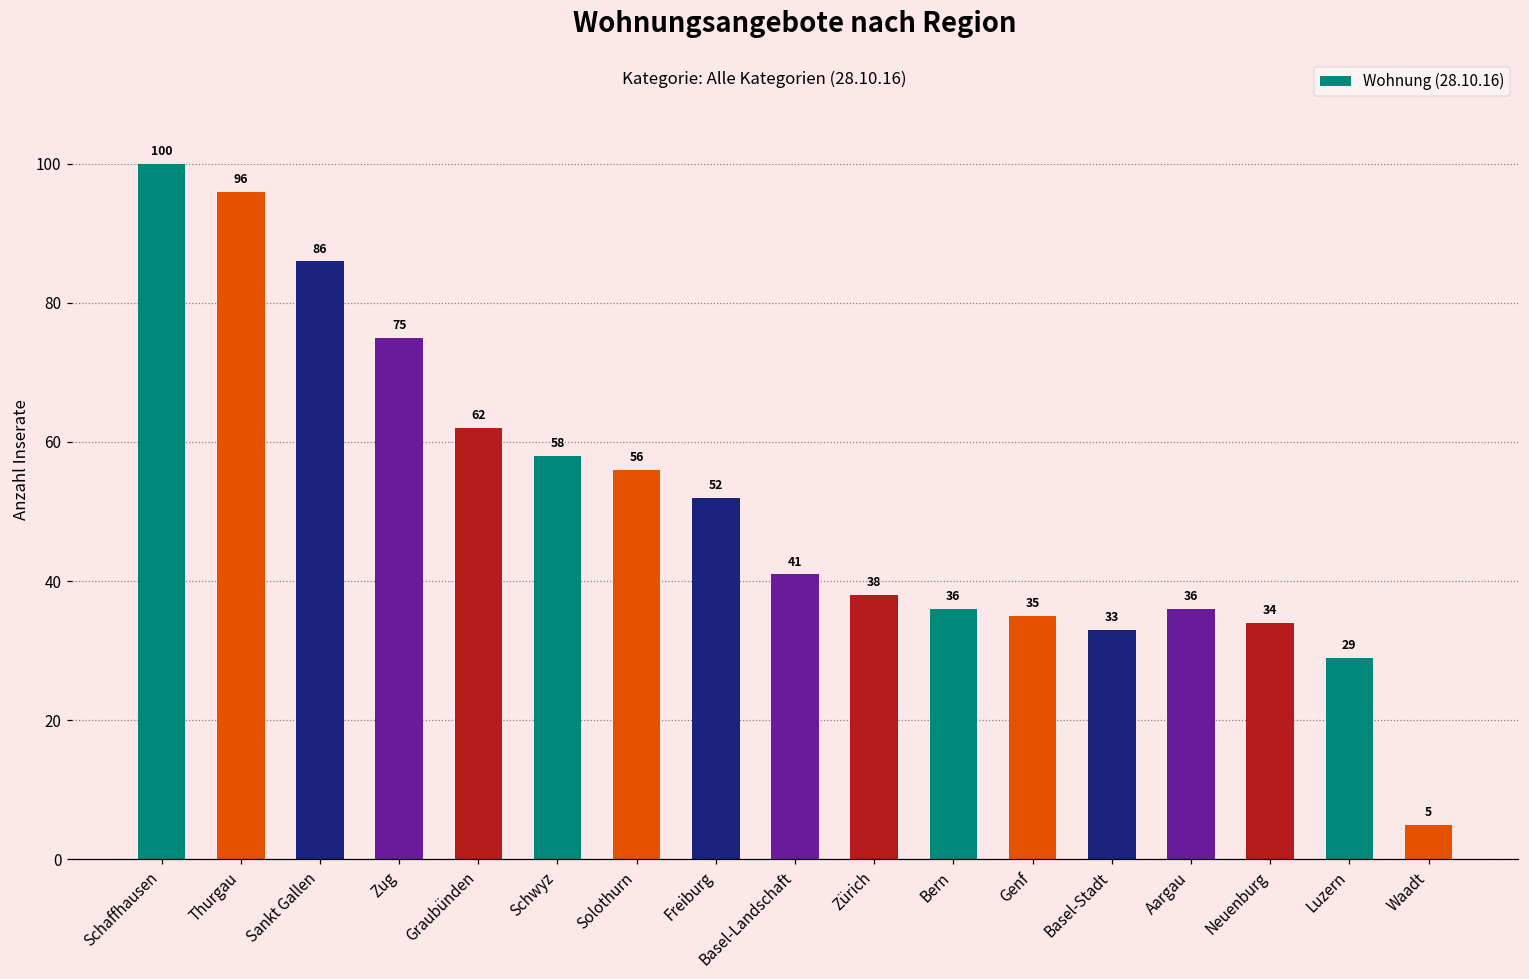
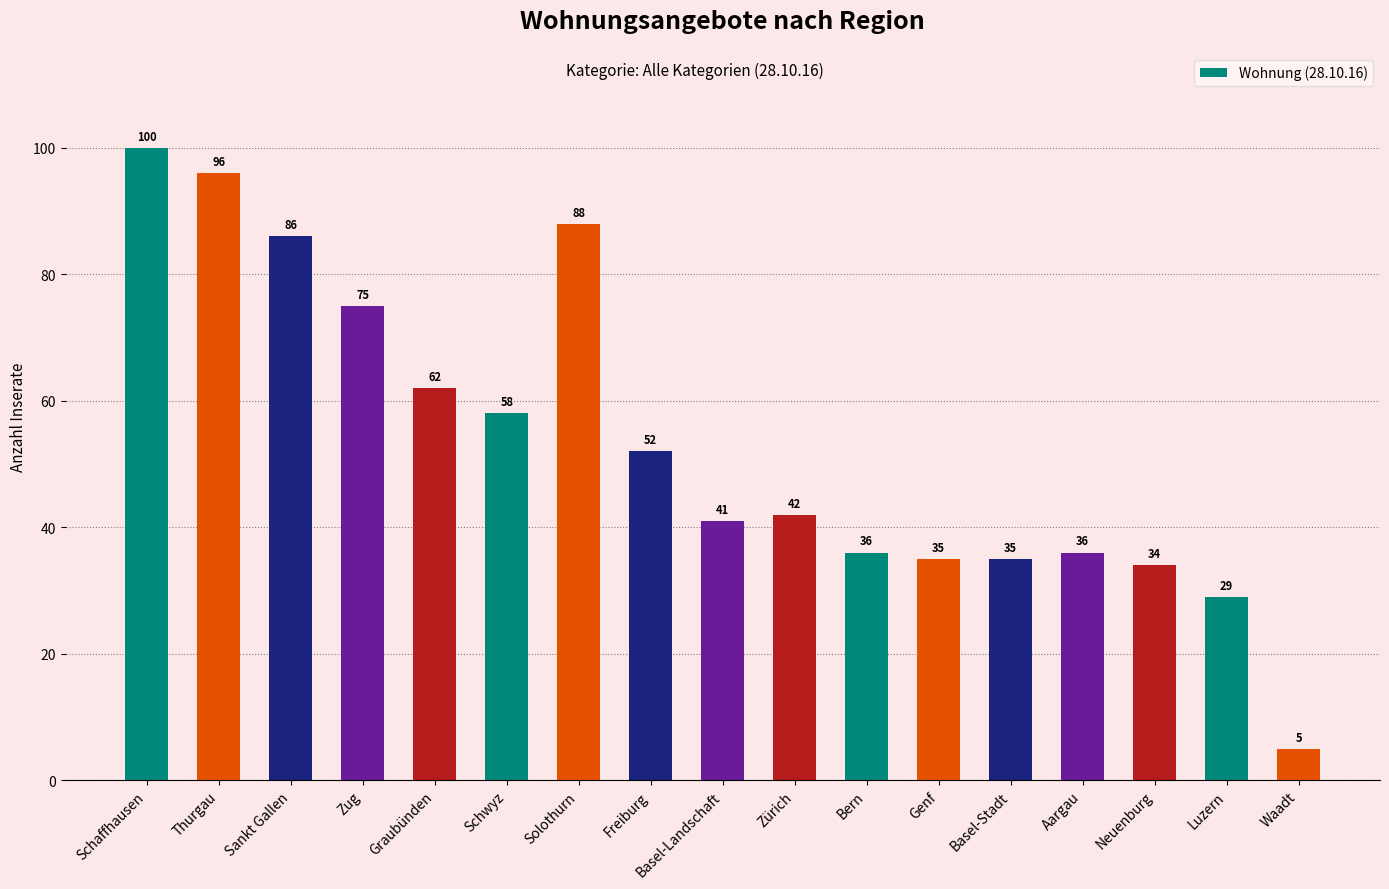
Solothurn: 56 -> 88
Zürich: 38 -> 42
Basel-Stadt: 33 -> 35
